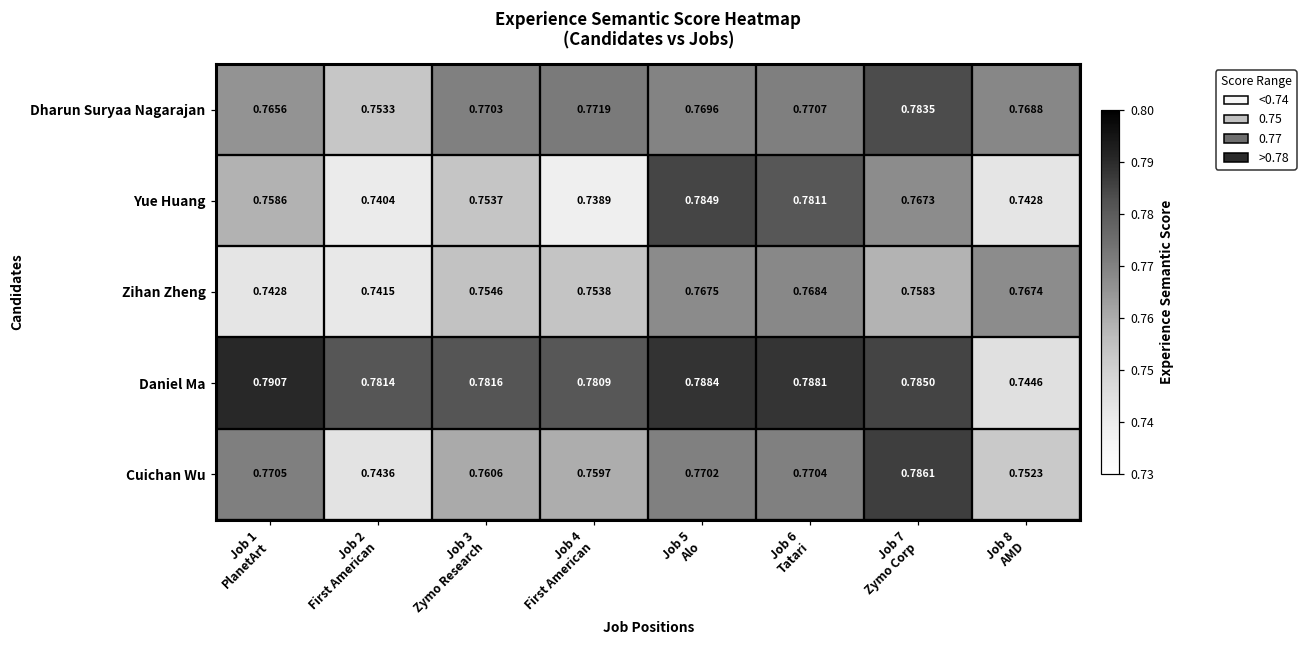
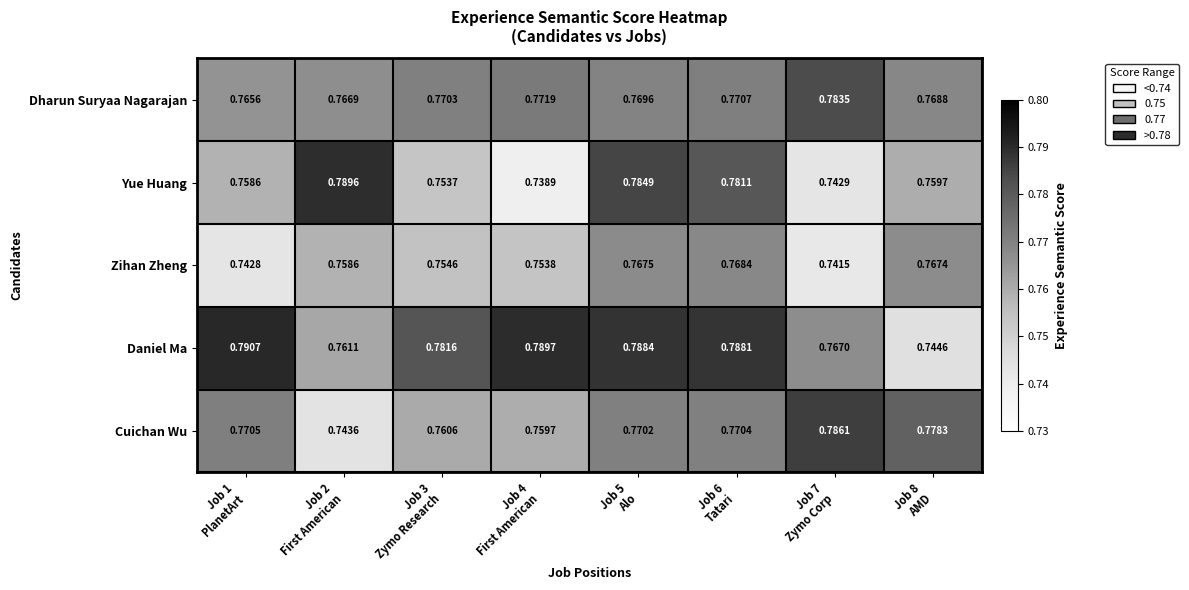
Dharun Suryaa Nagarajan, Job 2 First American: 0.7533 -> 0.7669
Yue Huang, Job 2 First American: 0.7404 -> 0.7896
Yue Huang, Job 7 Zymo Corp: 0.7673 -> 0.7429
Yue Huang, Job 8 AMD: 0.7428 -> 0.7597
Zihan Zheng, Job 2 First American: 0.7415 -> 0.7586
Zihan Zheng, Job 7 Zymo Corp: 0.7583 -> 0.7415
Daniel Ma, Job 2 First American: 0.7814 -> 0.7611
Daniel Ma, Job 4 First American: 0.7809 -> 0.7897
Daniel Ma, Job 7 Zymo Corp: 0.7850 -> 0.7670
Cuichan Wu, Job 8 AMD: 0.7523 -> 0.7783
